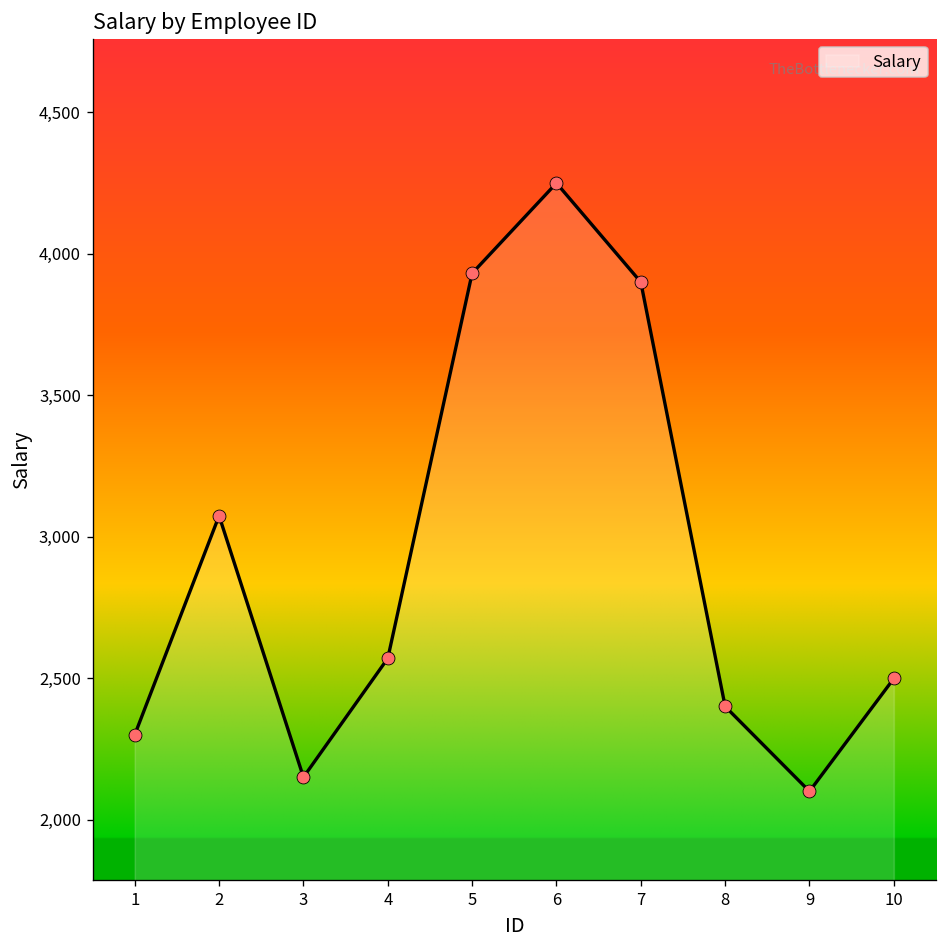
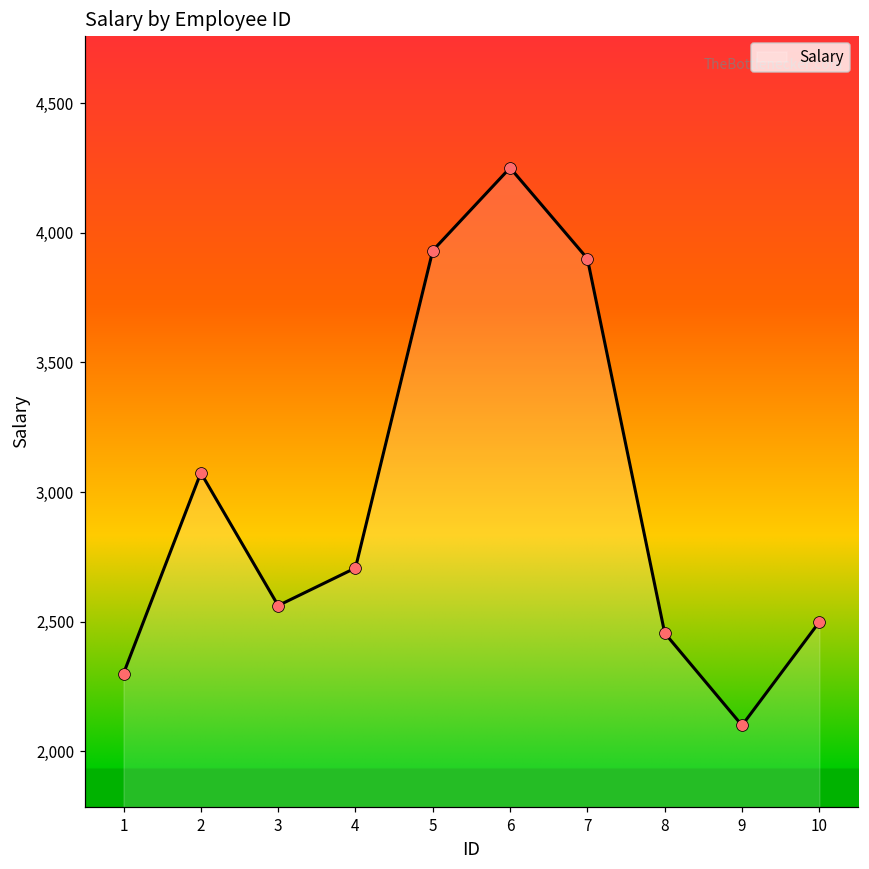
3: 2,150 -> 2,560
4: 2,570 -> 2,710
8: 2,400 -> 2,460
